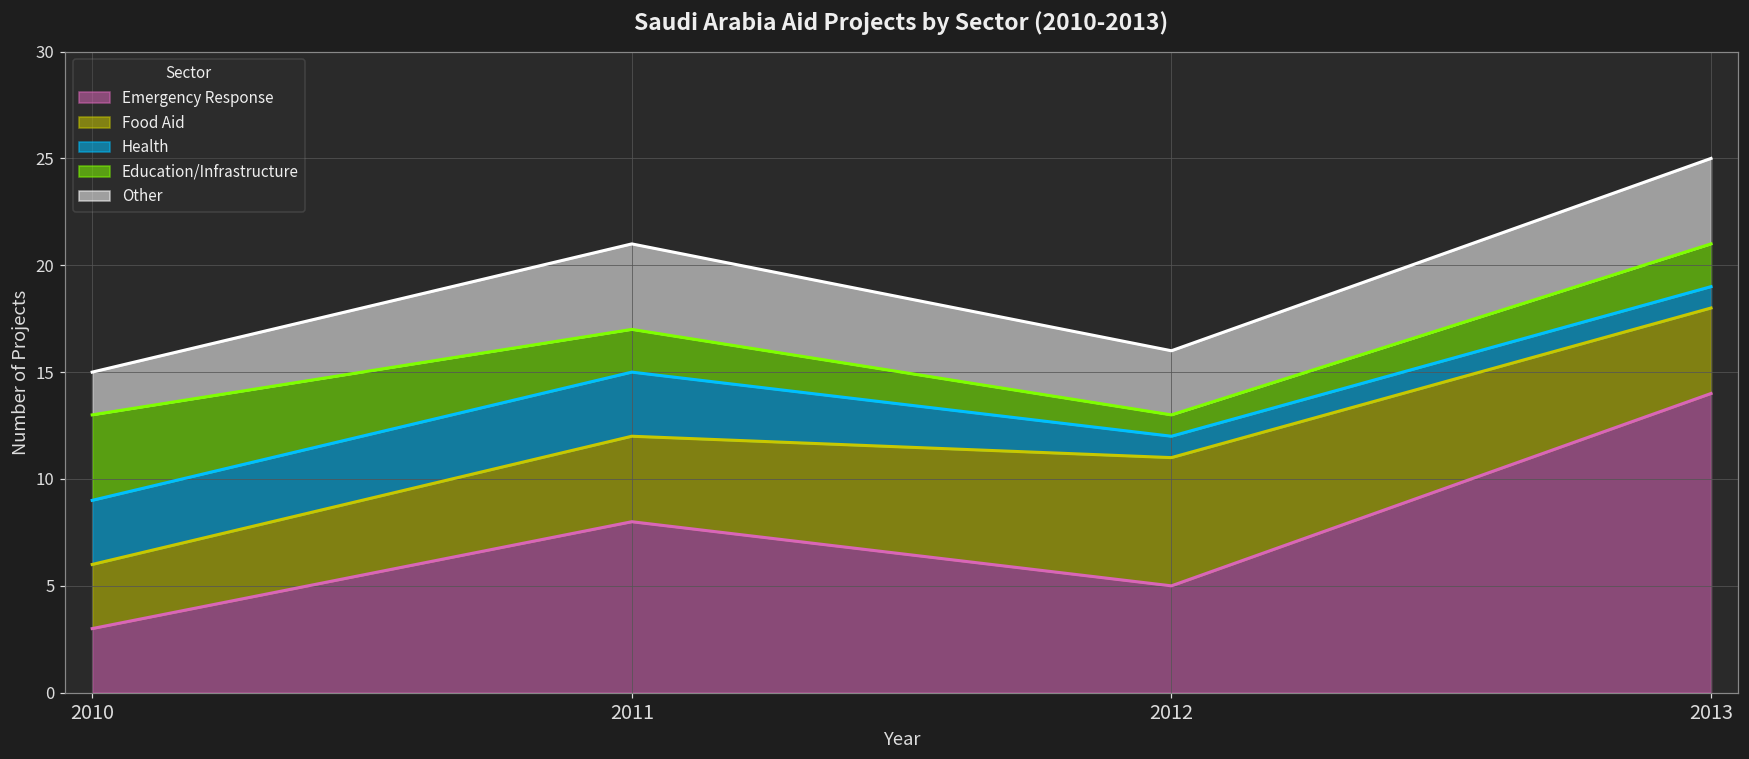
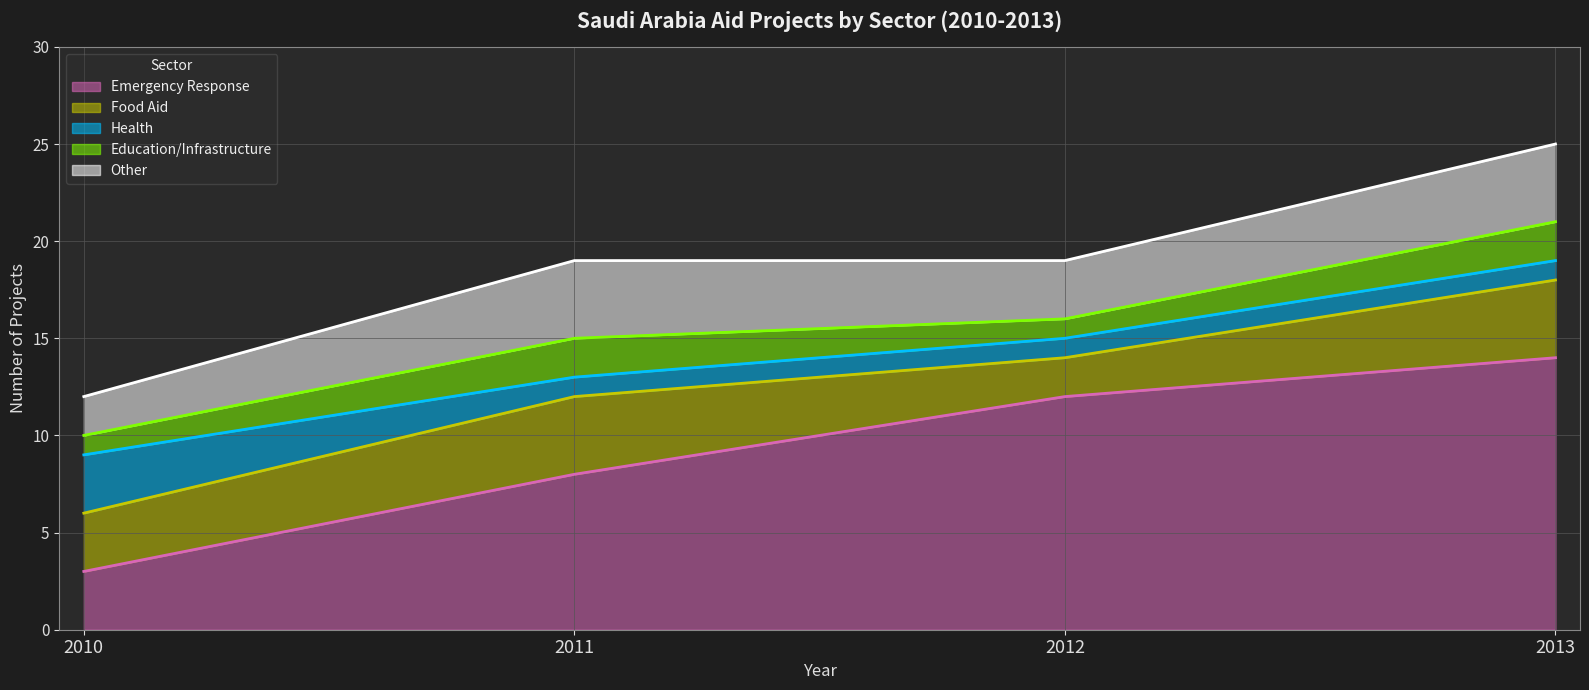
Education/Infrastructure, 2010: 4 -> 1
Health, 2011: 3 -> 1
Emergency Response, 2012: 5 -> 12
Food Aid, 2012: 6 -> 2
